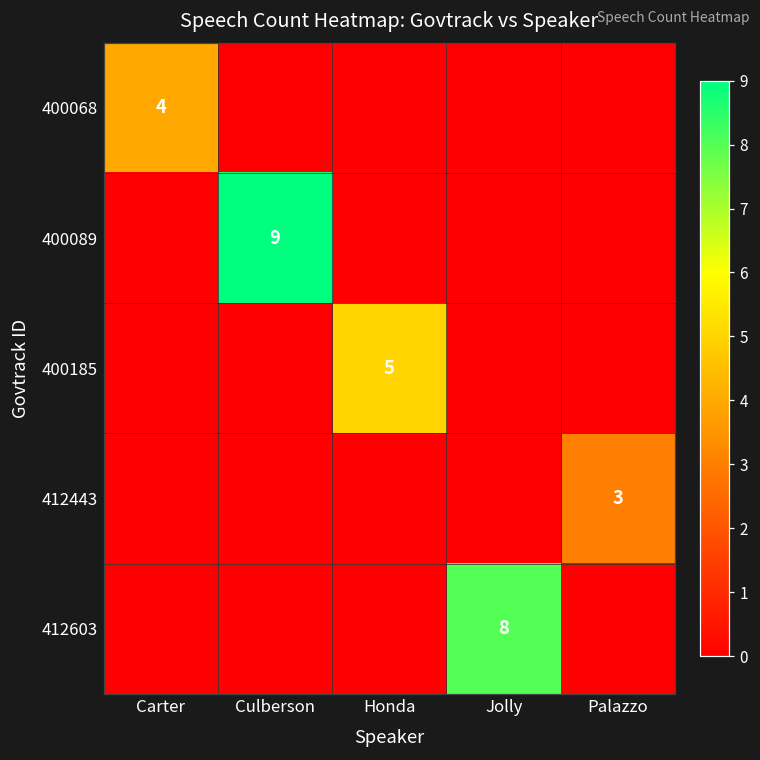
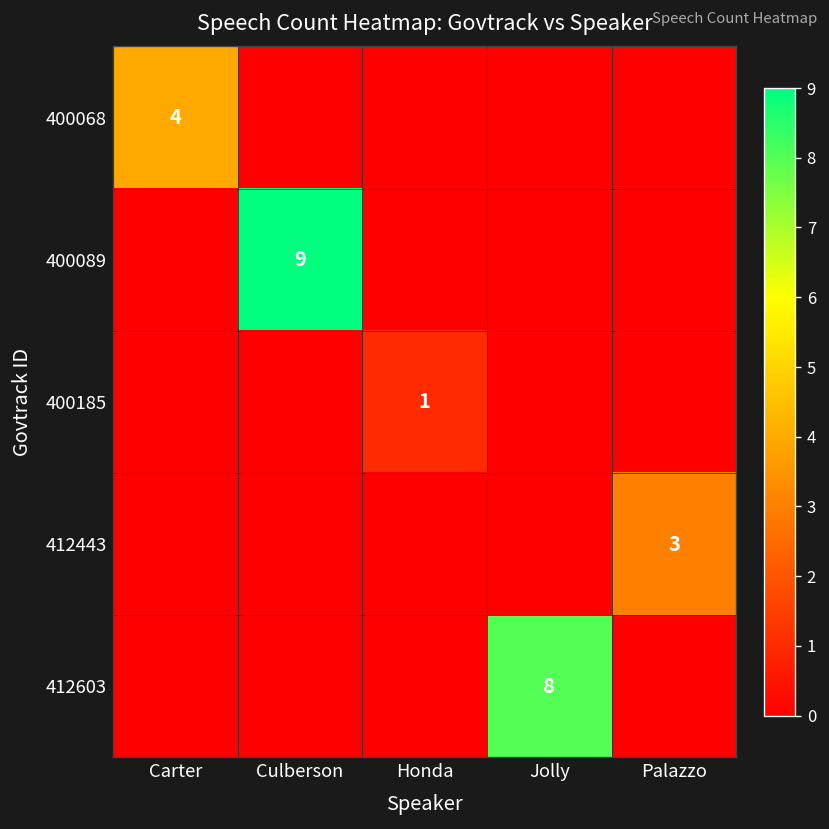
400185, Honda: 5 -> 1
